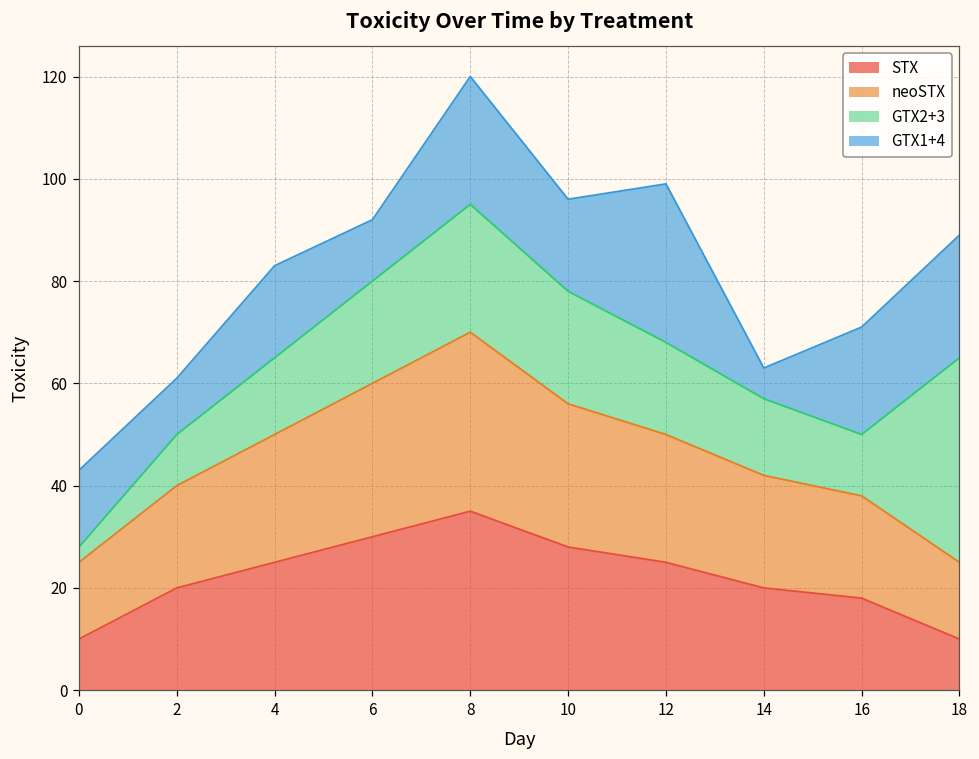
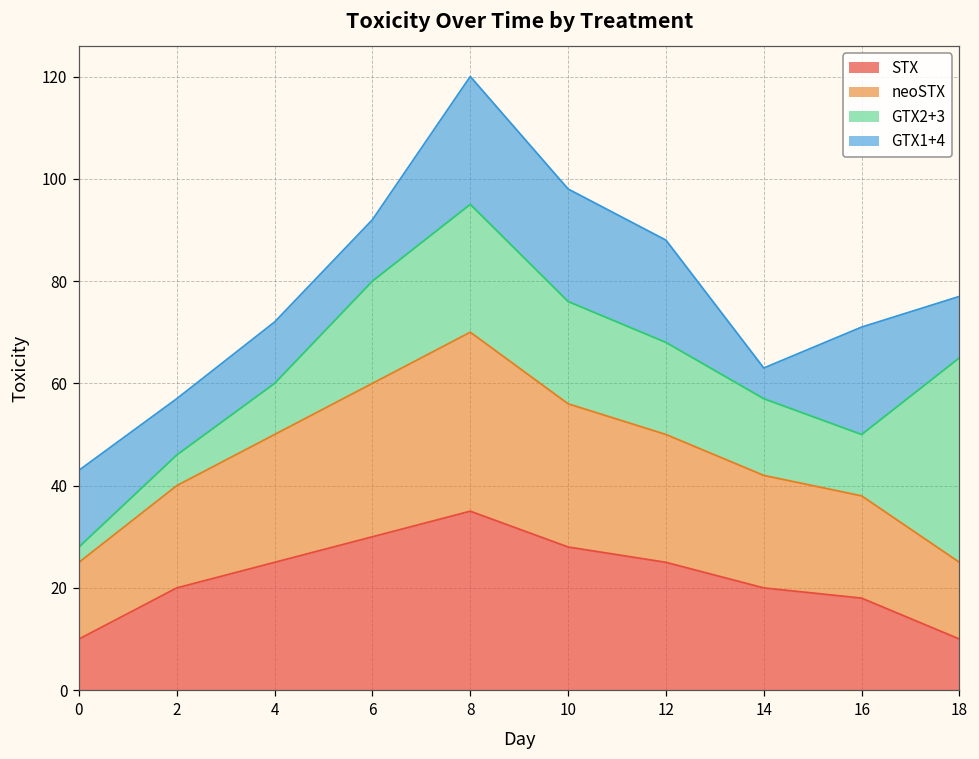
GTX2+3, 2: 10 -> 6
GTX2+3, 4: 15 -> 10
GTX1+4, 4: 18 -> 12
GTX2+3, 10: 22 -> 20
GTX1+4, 10: 18 -> 22
GTX1+4, 12: 31 -> 20
GTX1+4, 18: 24 -> 12
